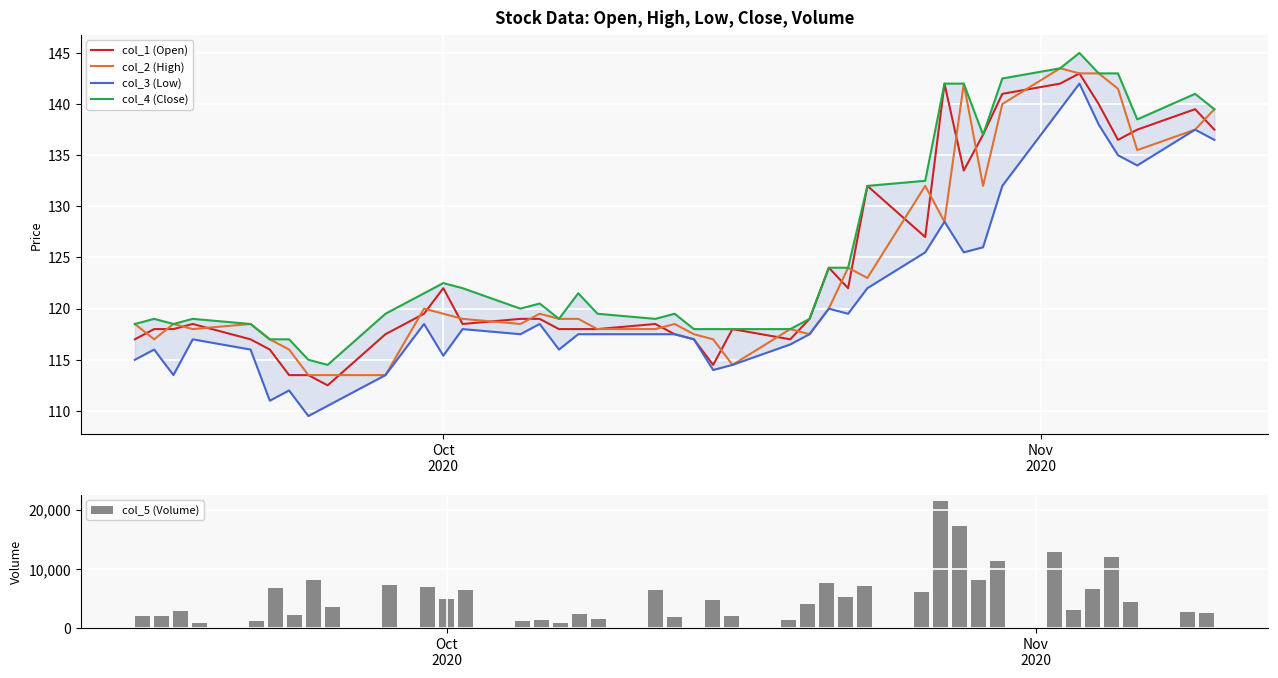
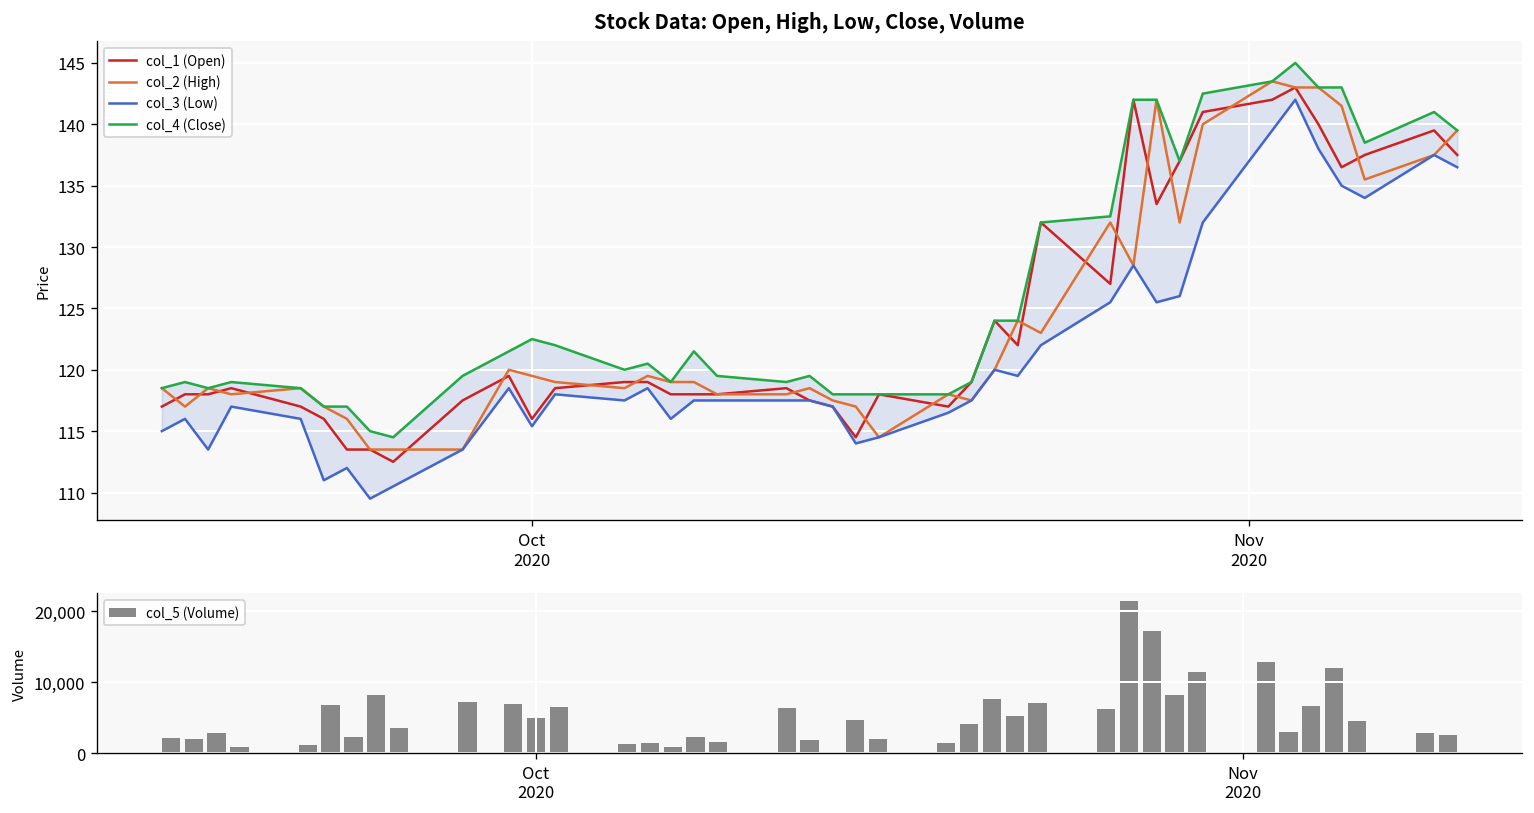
Stock Data: Open, High, Low, Close, Volume, col_1 (Open), Oct 2020: 122 -> 116
